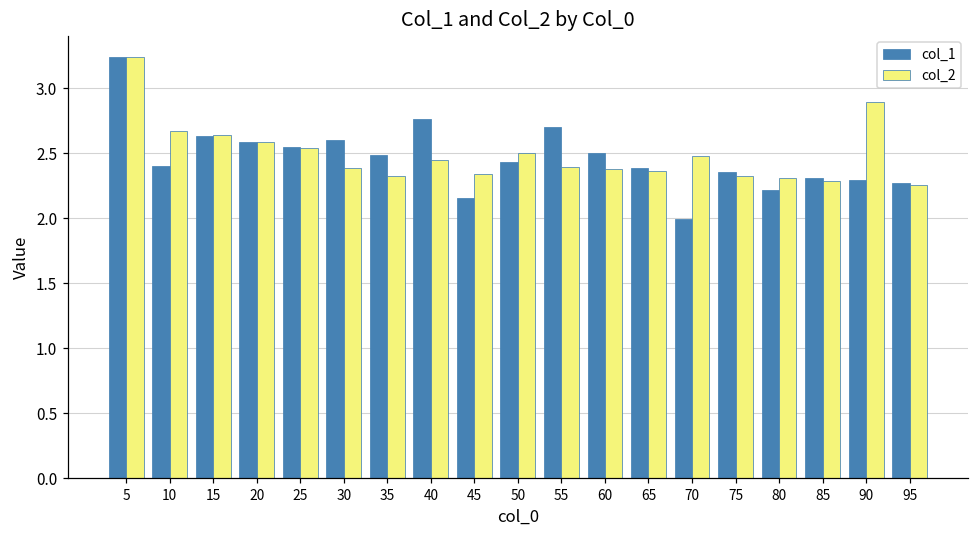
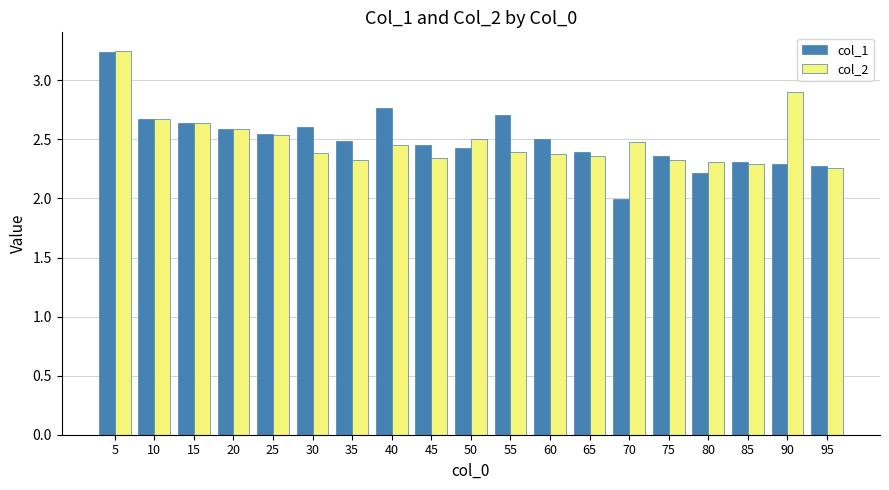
col_1, 10: 2.40 -> 2.67
col_1, 45: 2.16 -> 2.45
